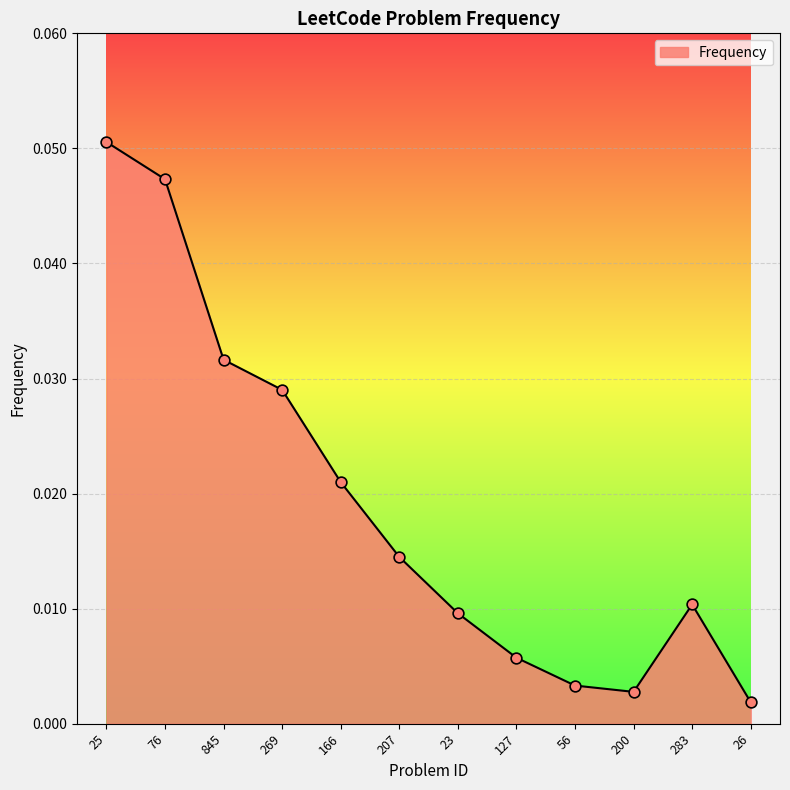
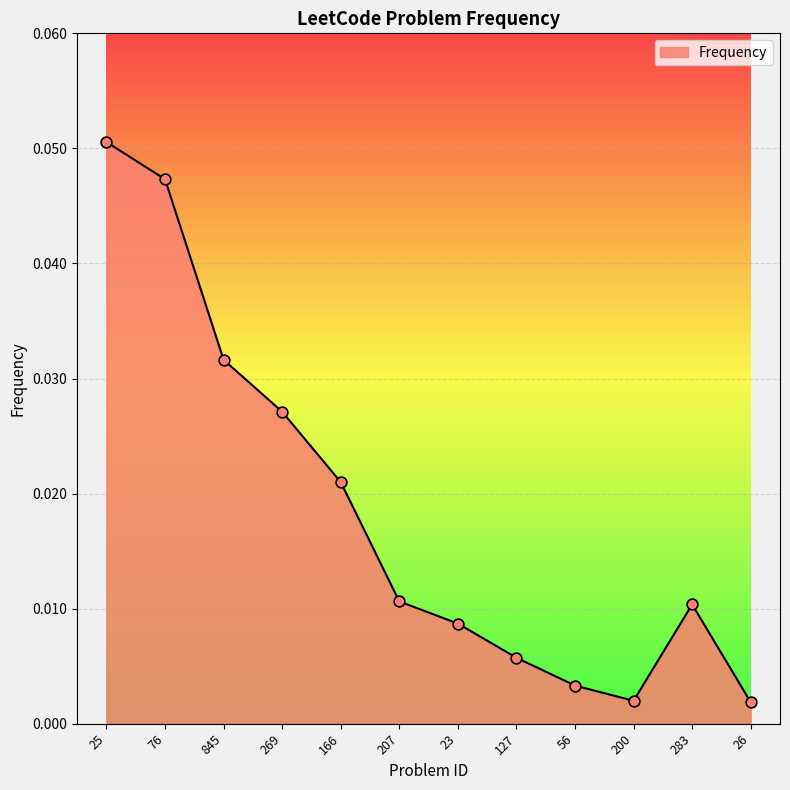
269: 0.0290 -> 0.0271
207: 0.0145 -> 0.0106
23: 0.0096 -> 0.0087
200: 0.0028 -> 0.0020
